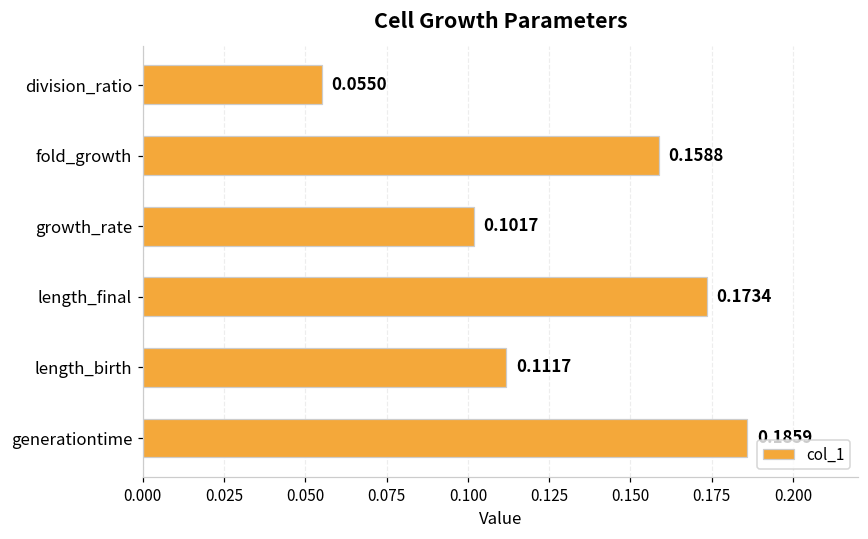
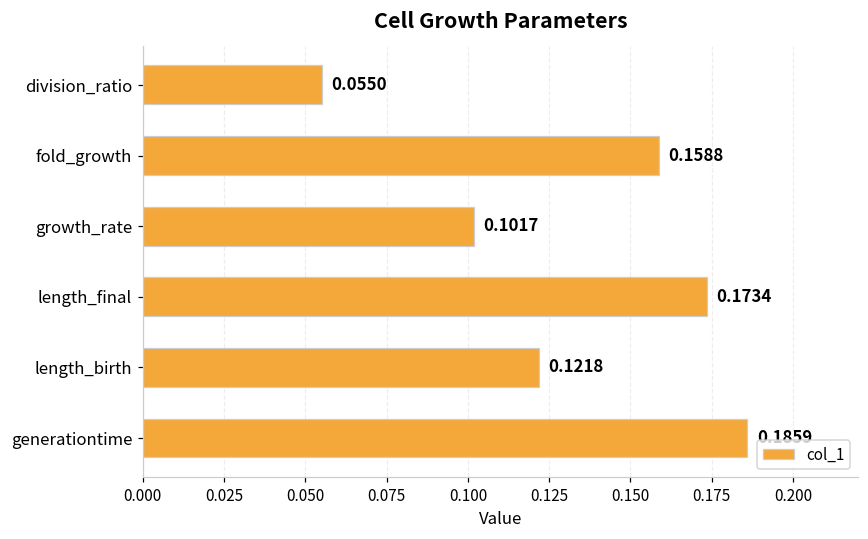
length_birth: 0.1117 -> 0.1218
